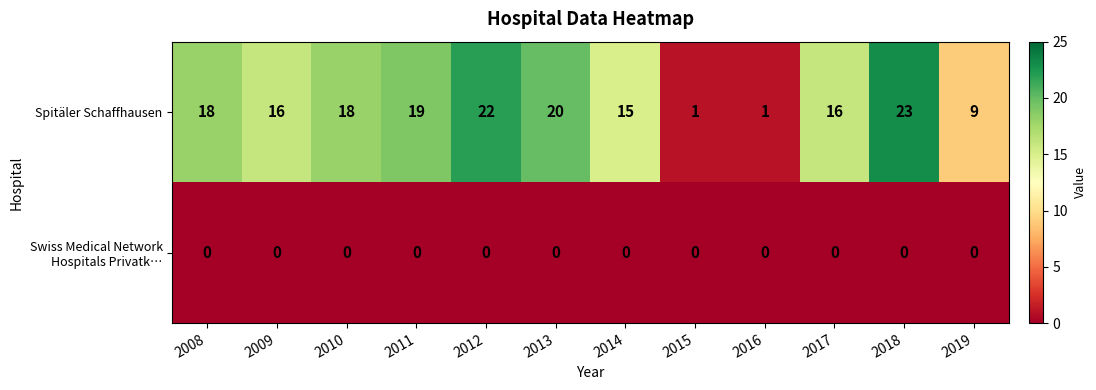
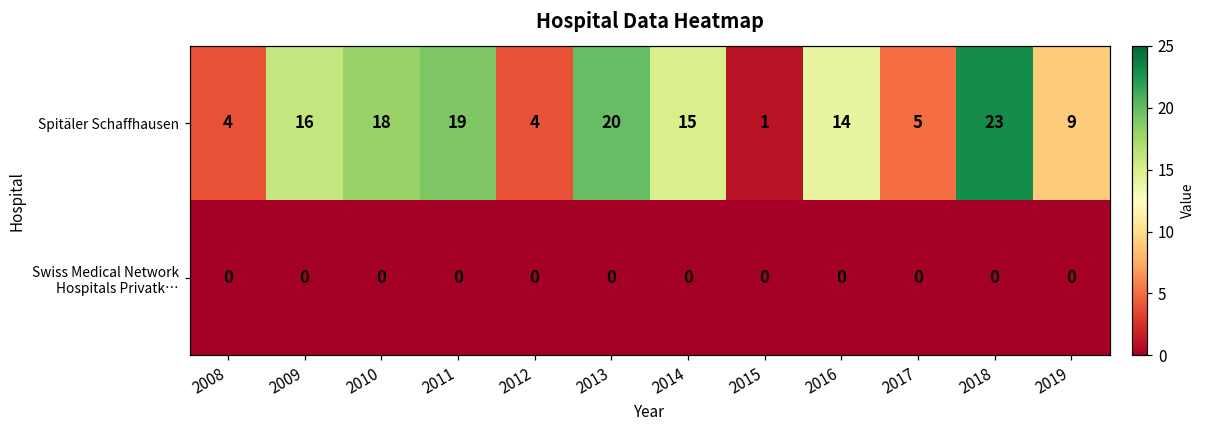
Spitäler Schaffhausen, 2008: 18 -> 4
Spitäler Schaffhausen, 2012: 22 -> 4
Spitäler Schaffhausen, 2016: 1 -> 14
Spitäler Schaffhausen, 2017: 16 -> 5
